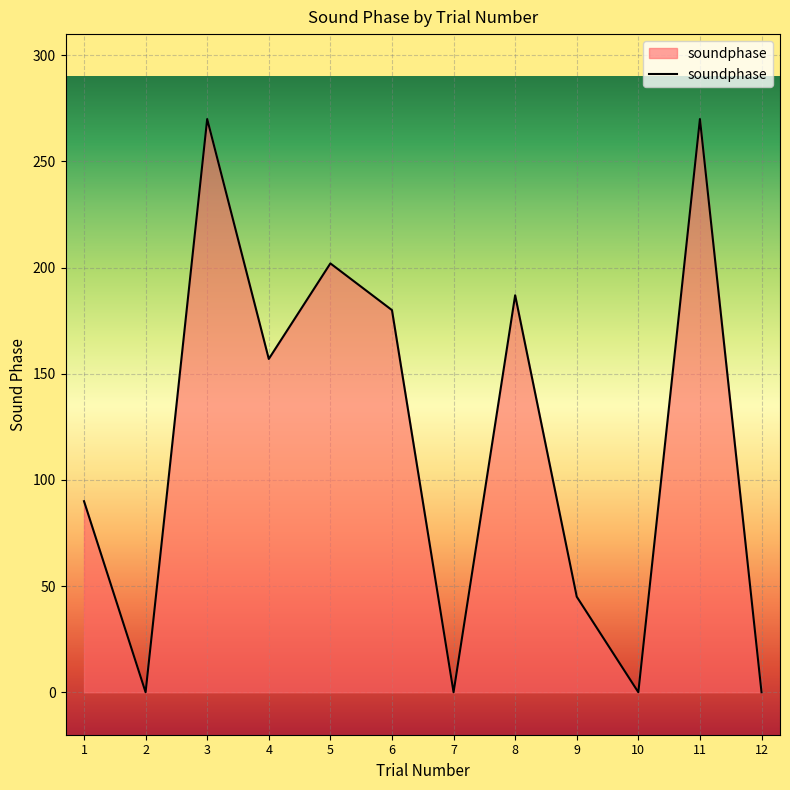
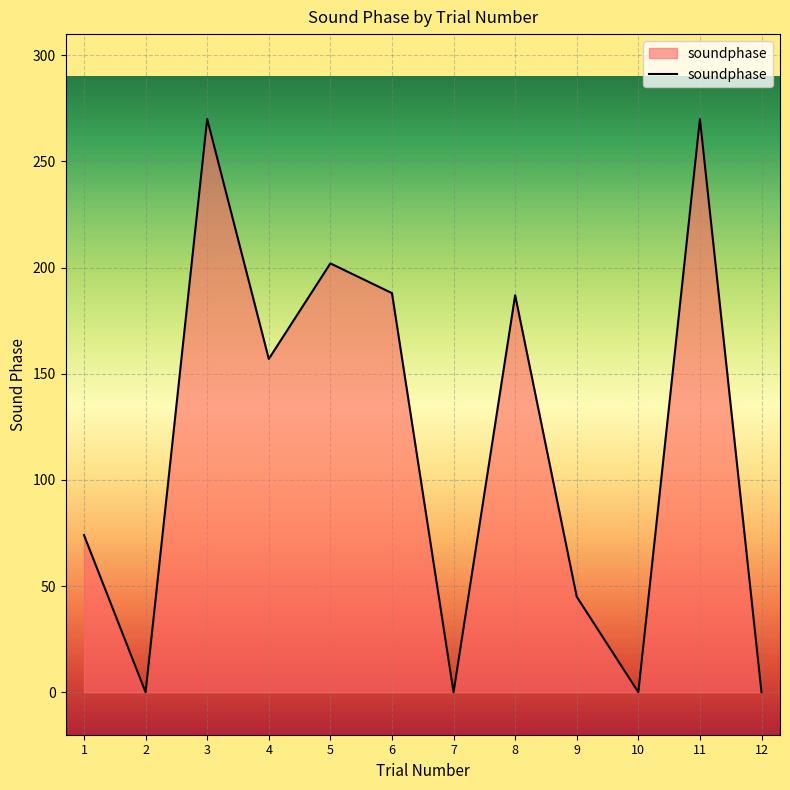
1: 90 -> 74
6: 180 -> 188
